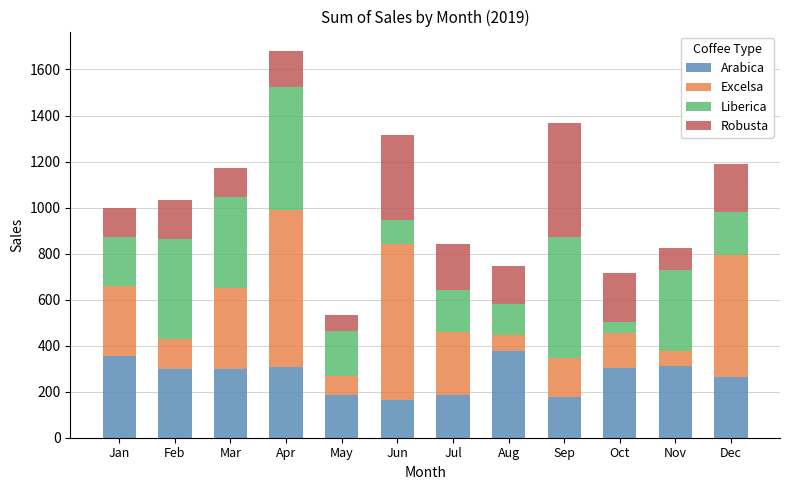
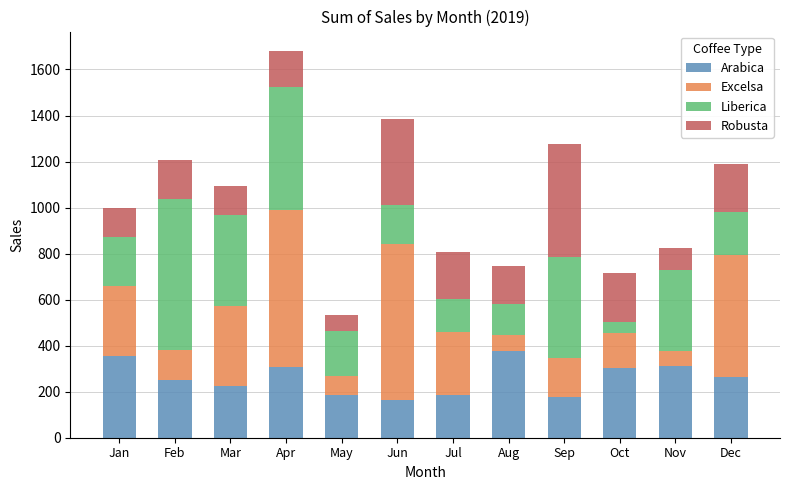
Arabica, Feb: 300 -> 250
Liberica, Feb: 430 -> 660
Arabica, Mar: 300 -> 220
Liberica, Jun: 100 -> 170
Liberica, Jul: 180 -> 150
Liberica, Sep: 530 -> 440
